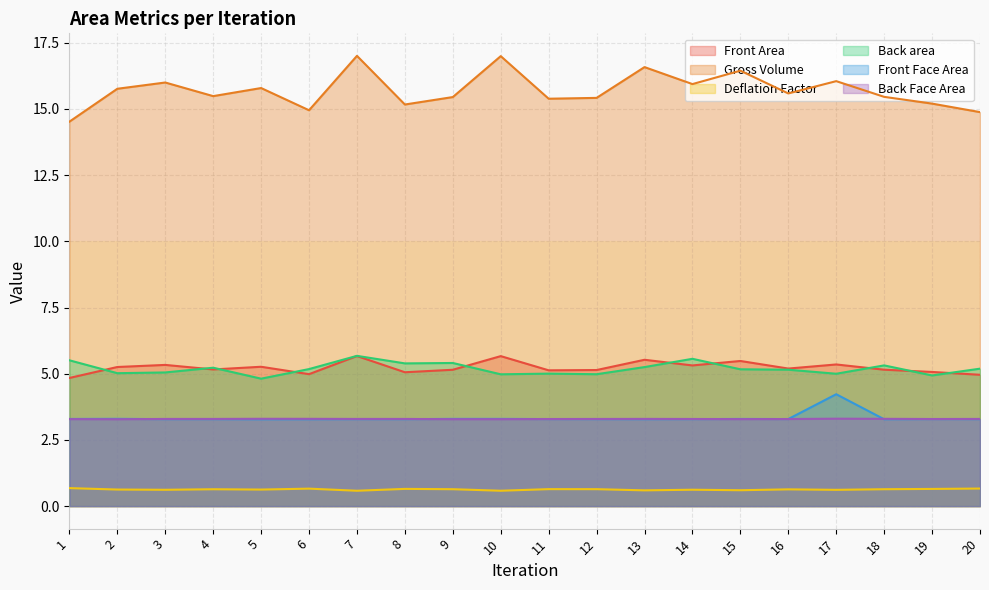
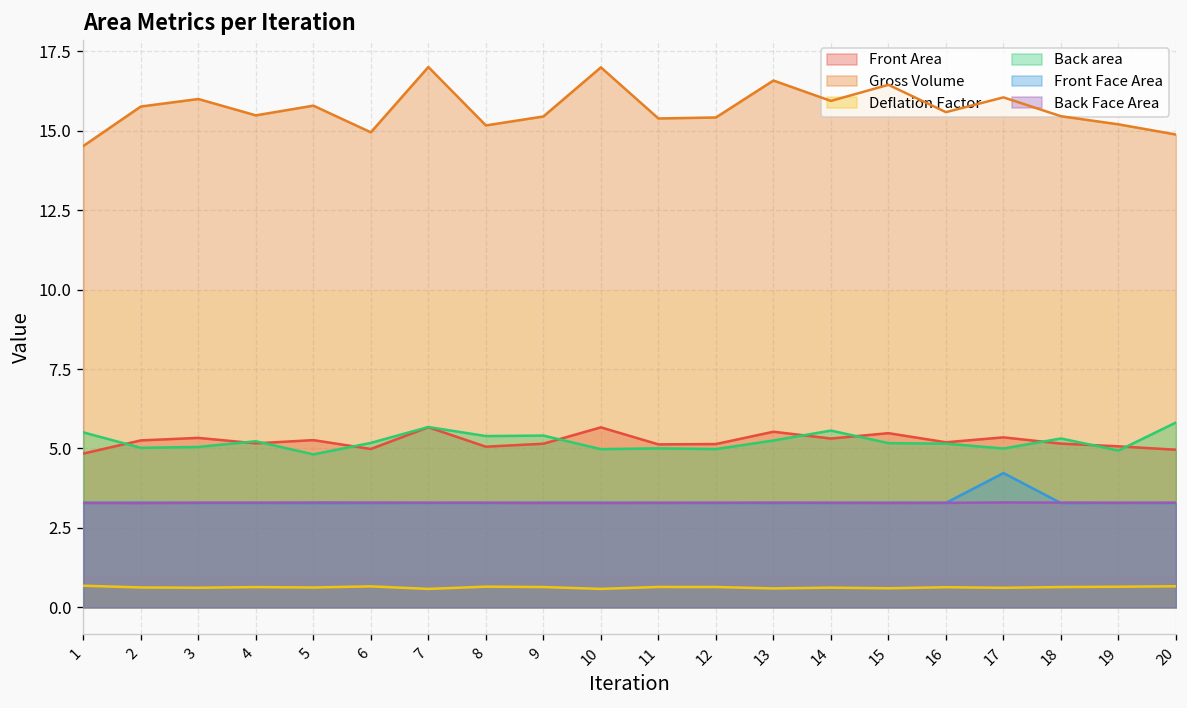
Back area, 20: 5.2 -> 5.8
